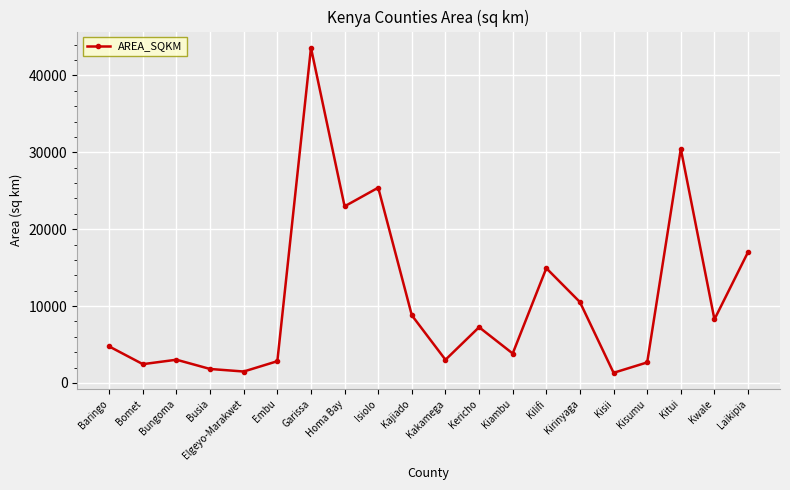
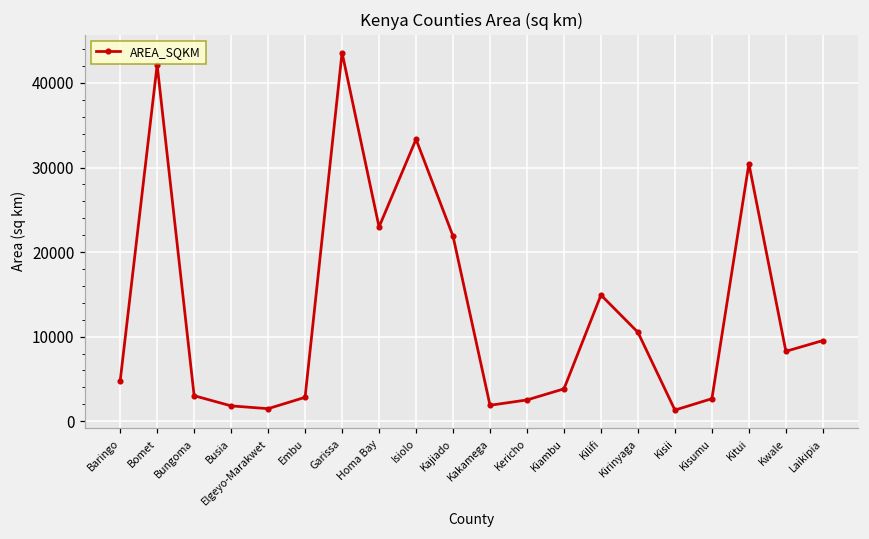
Bomet: 2000 -> 42000
Isiolo: 25000 -> 33000
Kajiado: 9000 -> 22000
Kakamega: 3000 -> 2000
Kericho: 7000 -> 3000
Laikipia: 17000 -> 10000
